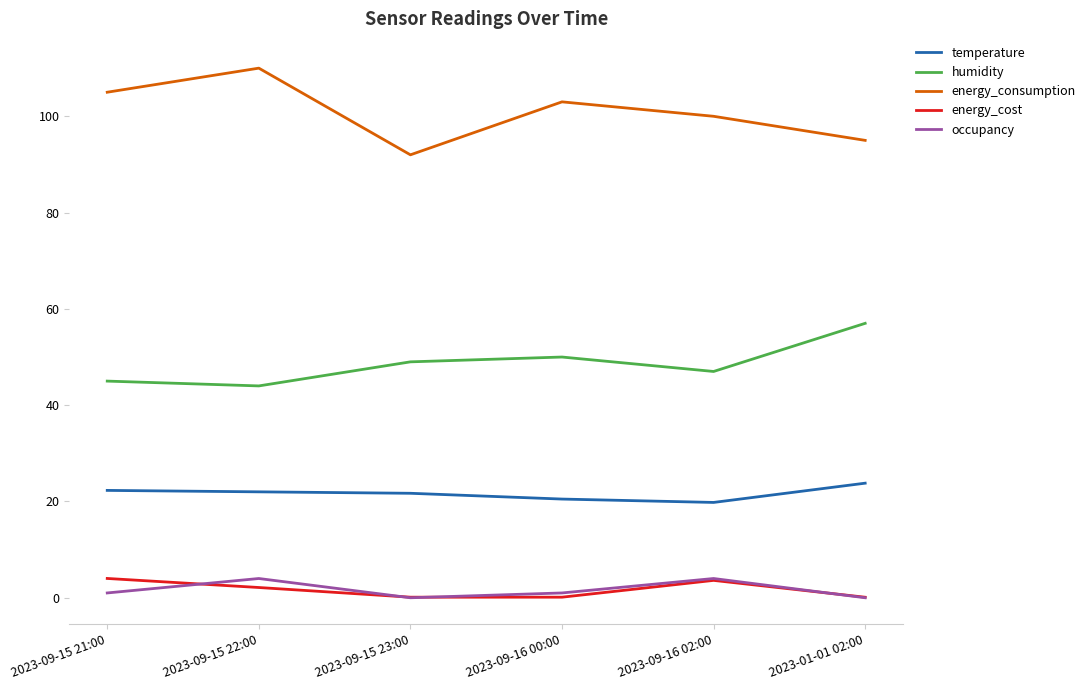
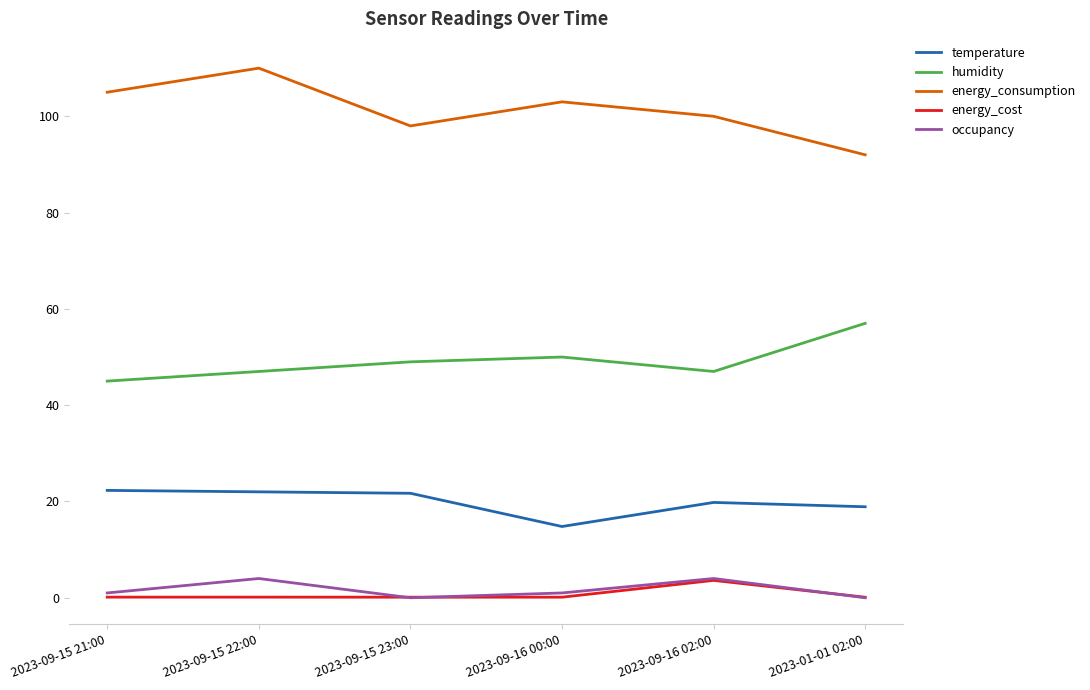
energy_cost, 2023-09-15 21:00: 4 -> 0
humidity, 2023-09-15 22:00: 44 -> 47
energy_cost, 2023-09-15 22:00: 2 -> 0
energy_consumption, 2023-09-15 23:00: 92 -> 98
temperature, 2023-09-16 00:00: 21 -> 15
temperature, 2023-01-01 02:00: 24 -> 19
energy_consumption, 2023-01-01 02:00: 95 -> 92
